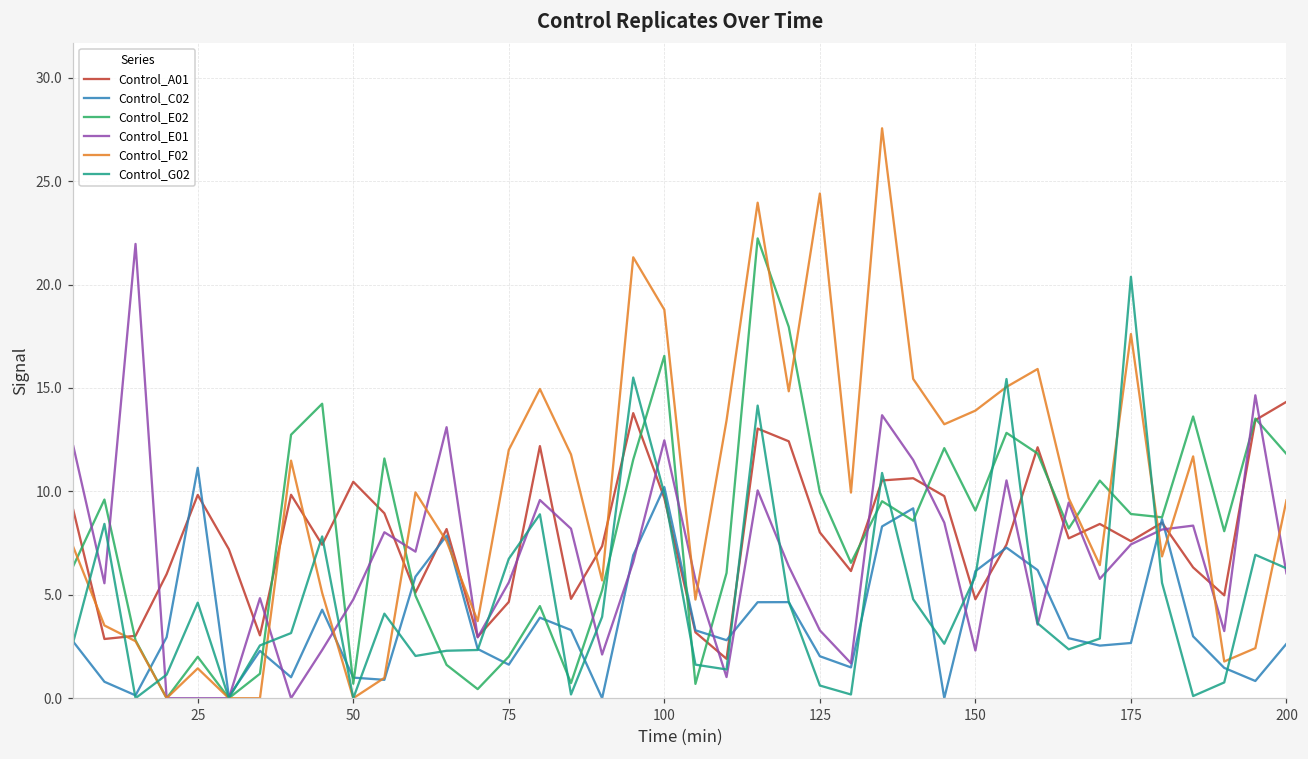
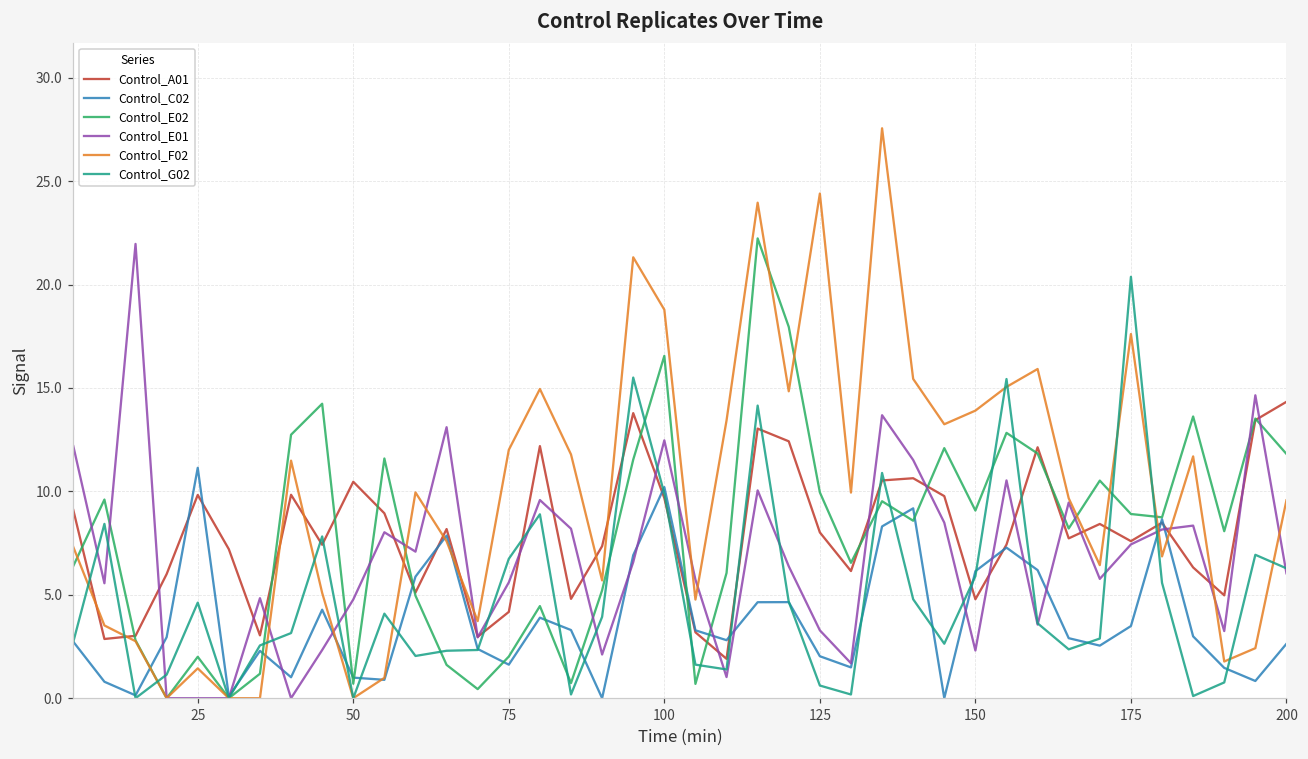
Control_A01, 75: 4.7 -> 4.2
Control_C02, 175: 2.7 -> 3.5
